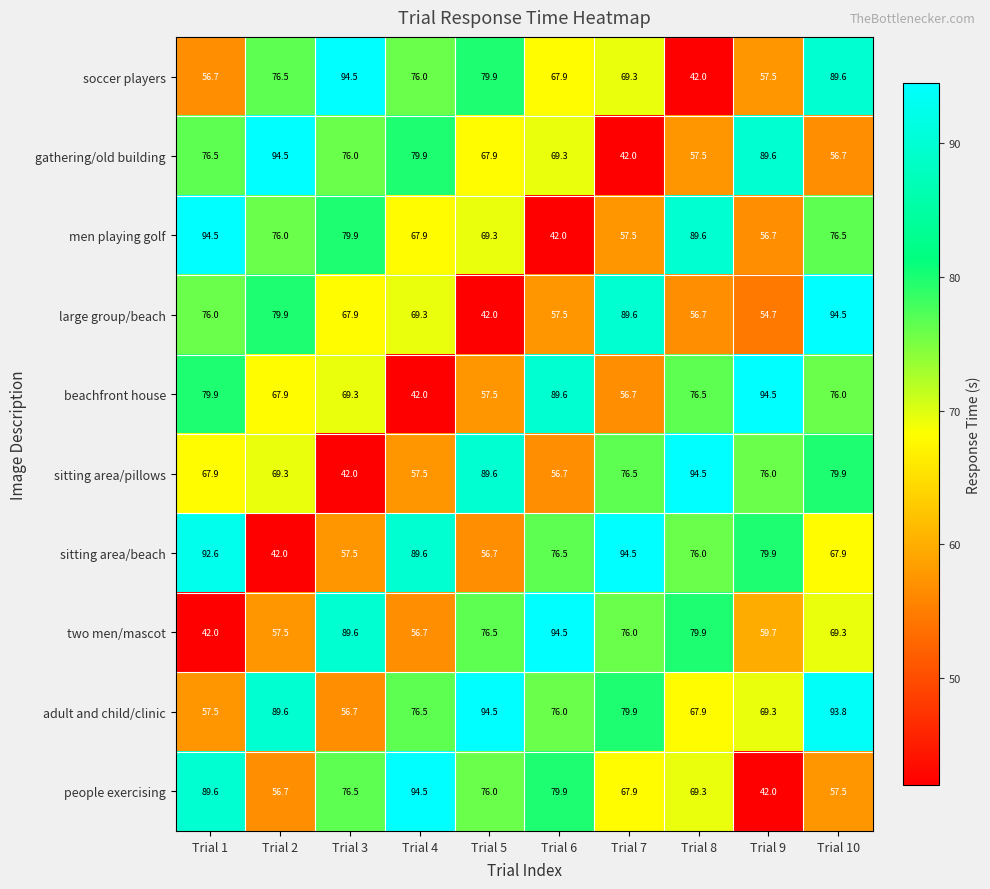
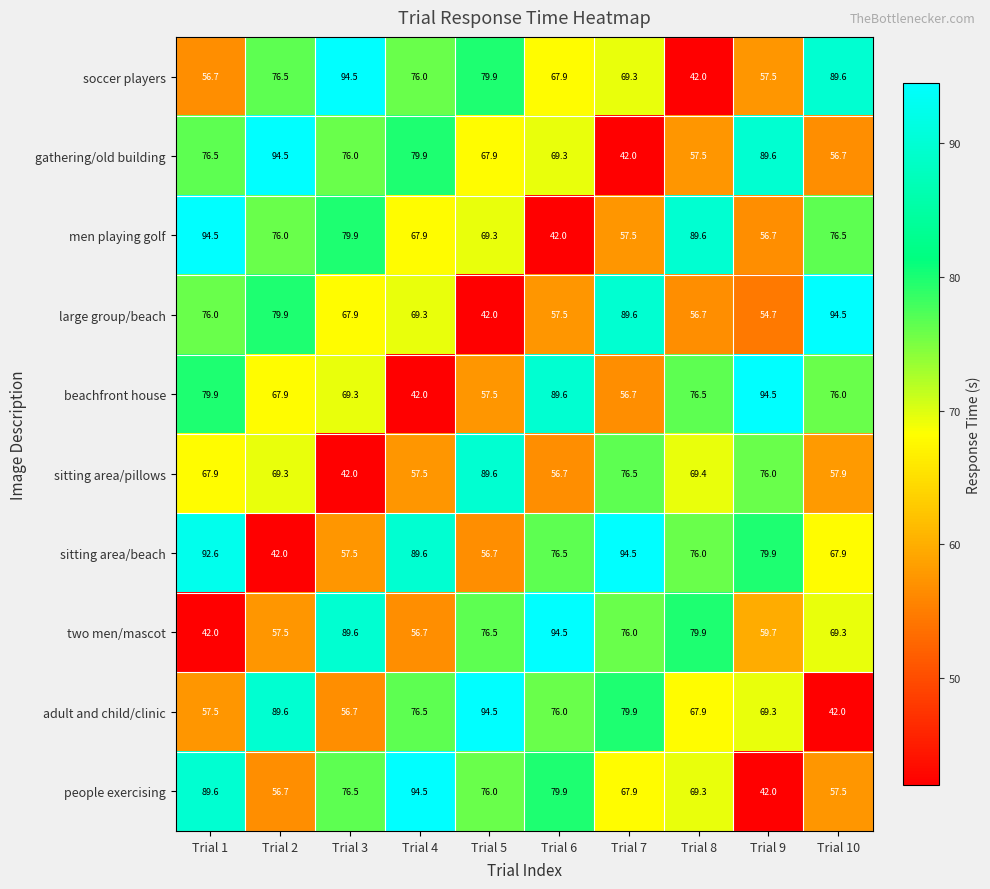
sitting area/pillows, Trial 8: 94.5 -> 69.4
sitting area/pillows, Trial 10: 79.9 -> 57.9
adult and child/clinic, Trial 10: 93.8 -> 42.0
